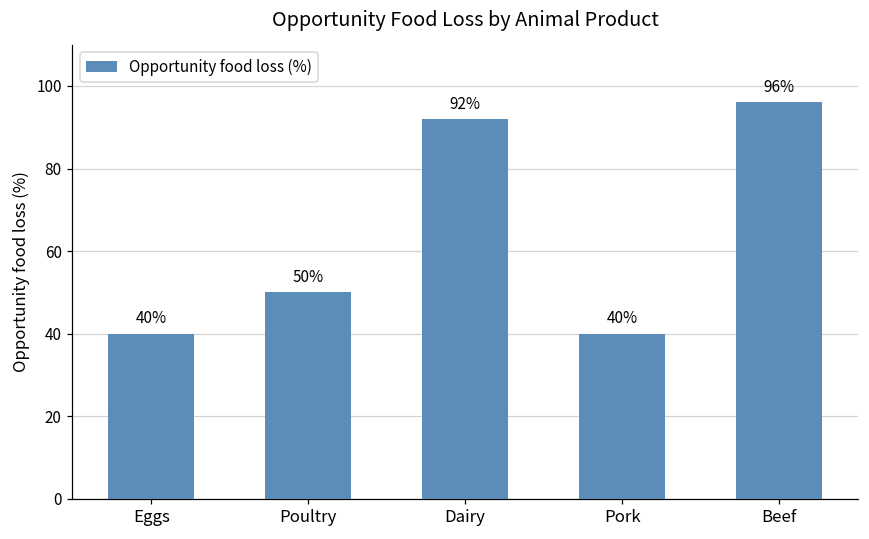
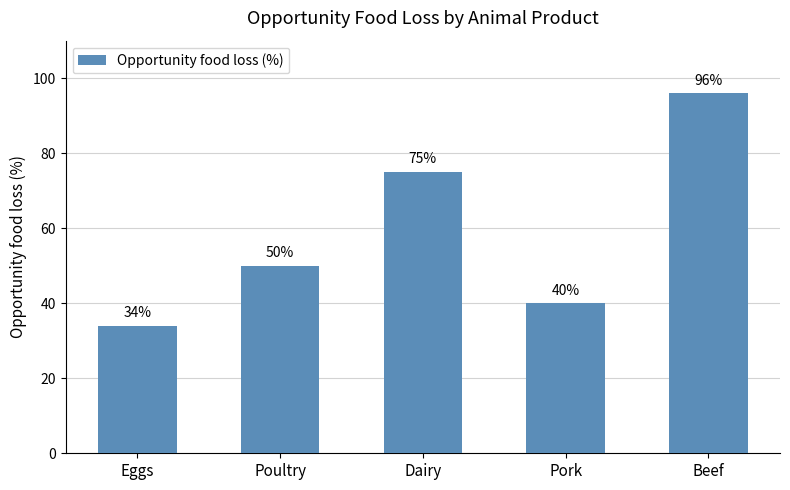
Eggs: 40% -> 34%
Dairy: 92% -> 75%
